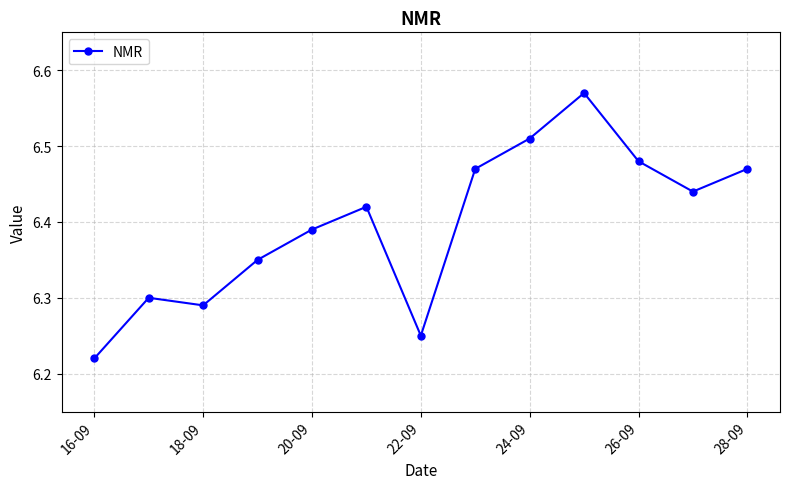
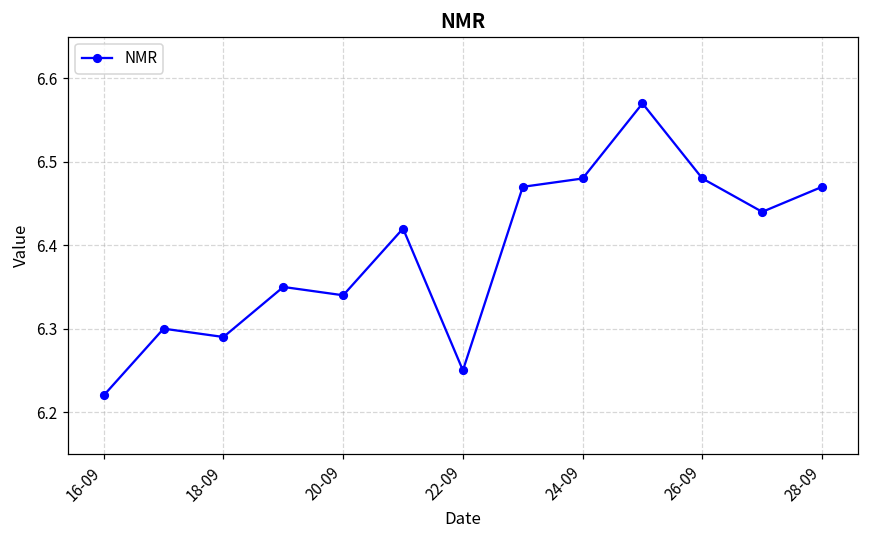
20-09: 6.39 -> 6.34
24-09: 6.51 -> 6.48
